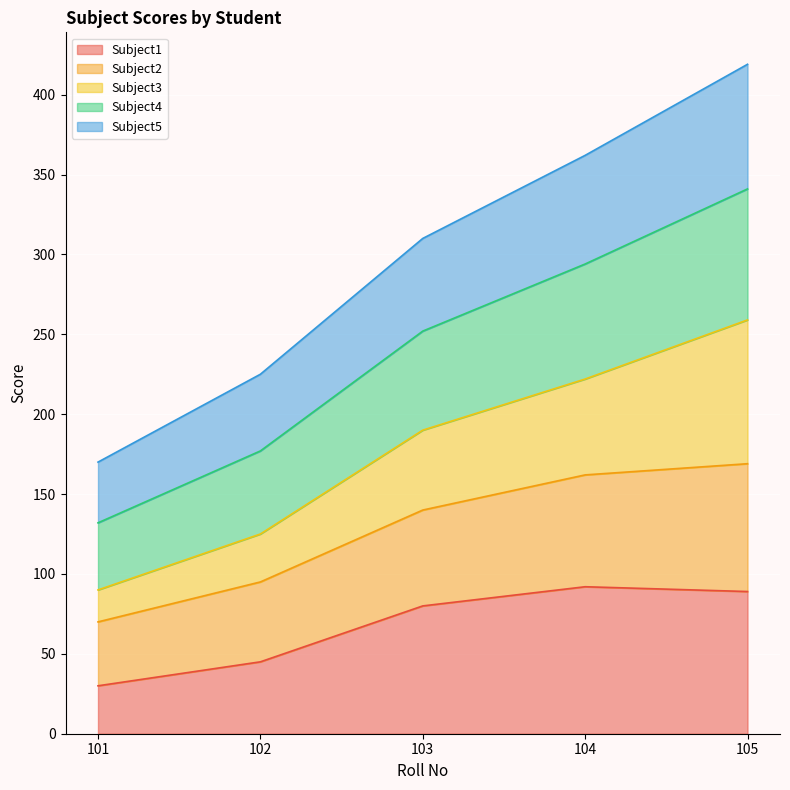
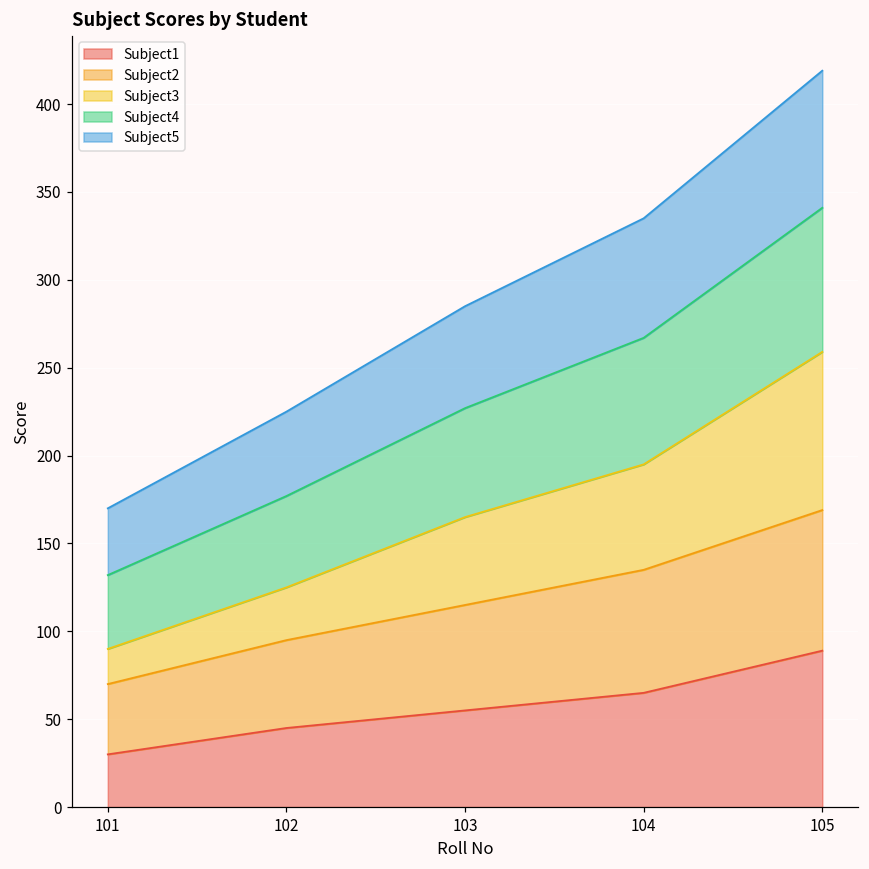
Subject1, 103: 80 -> 55
Subject1, 104: 92 -> 65
